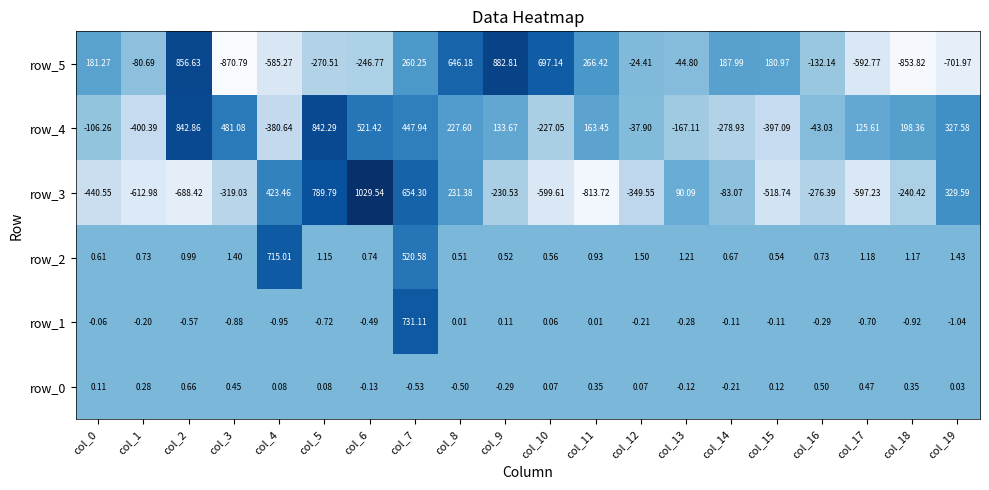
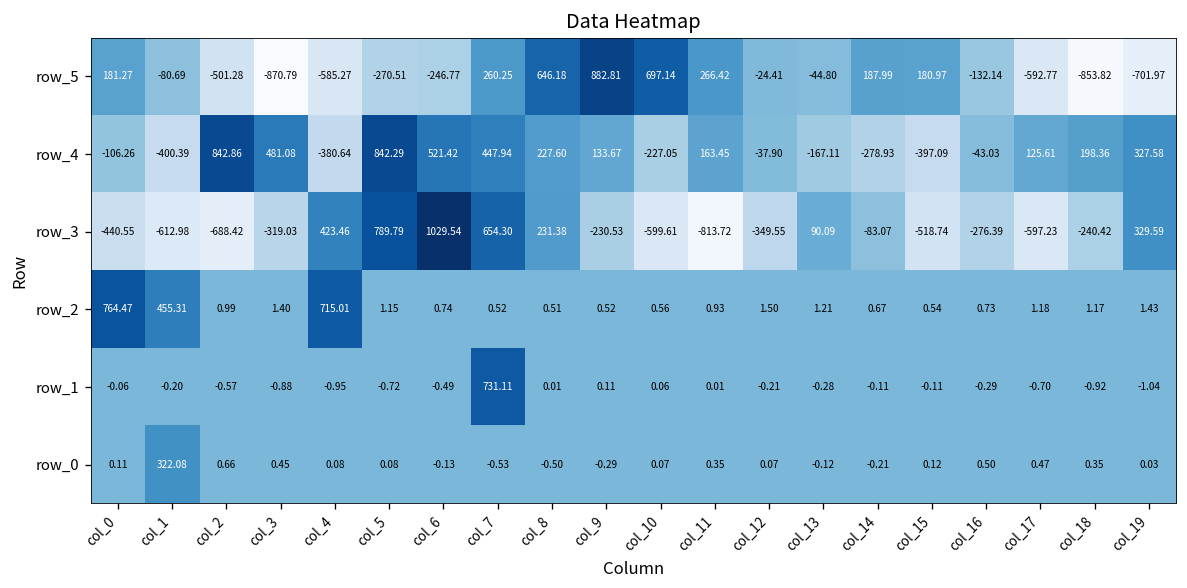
row_5, col_2: 856.63 -> -501.28
row_2, col_0: 0.61 -> 764.47
row_2, col_1: 0.73 -> 455.31
row_2, col_7: 520.58 -> 0.52
row_0, col_1: 0.28 -> 322.08
